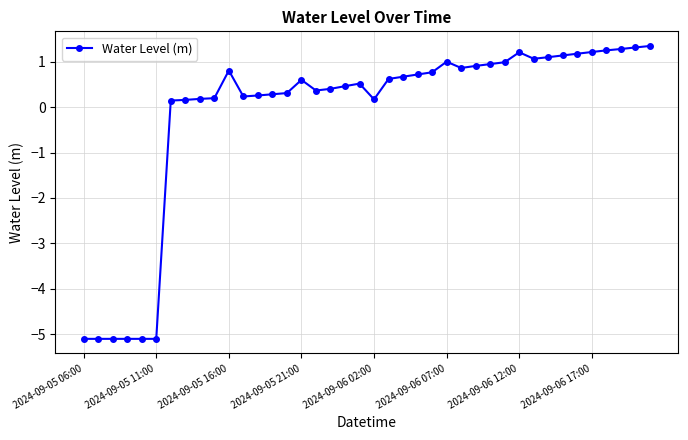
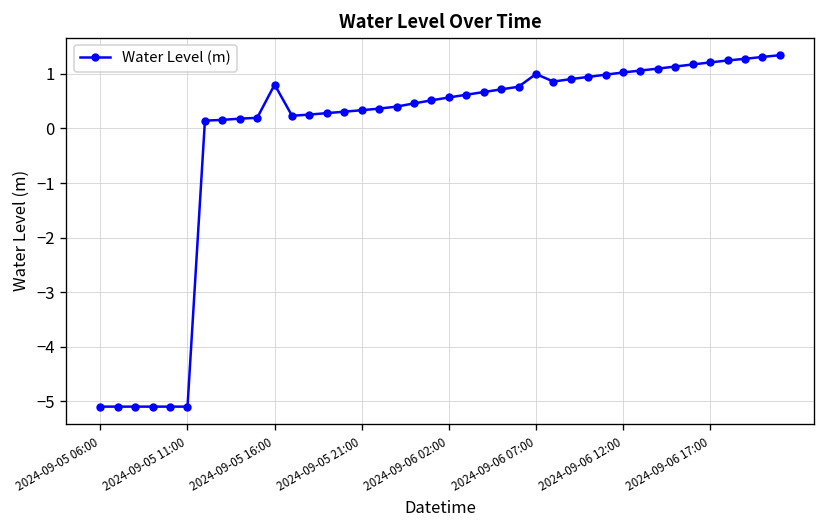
2024-09-05 21:00: 0.6 -> 0.3
2024-09-06 02:00: 0.2 -> 0.6
2024-09-06 12:00: 1.2 -> 1.0
